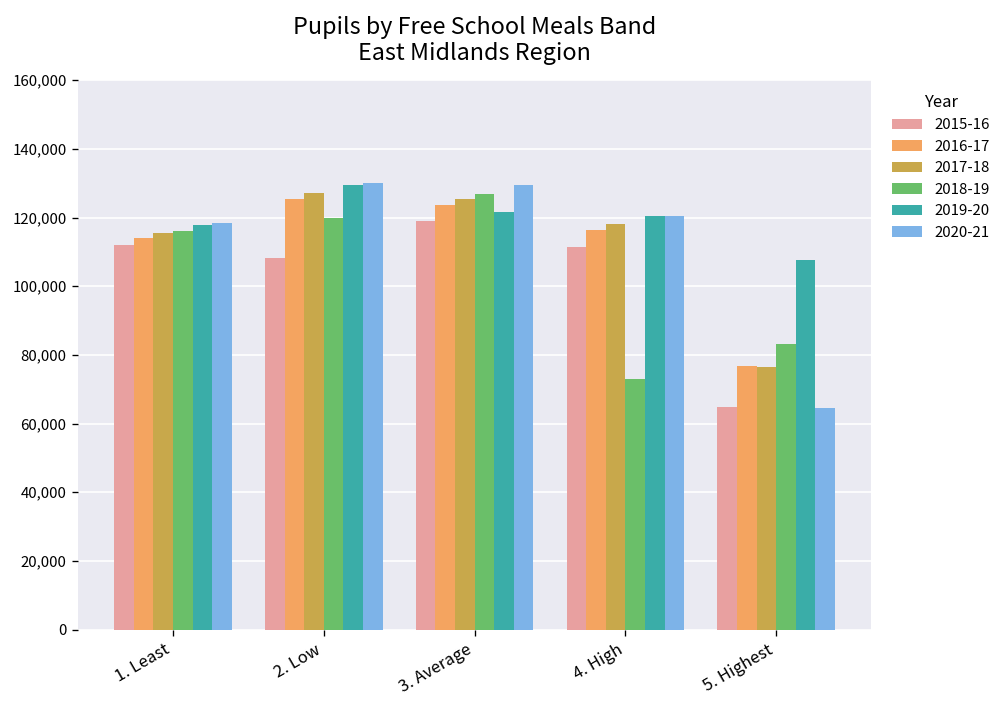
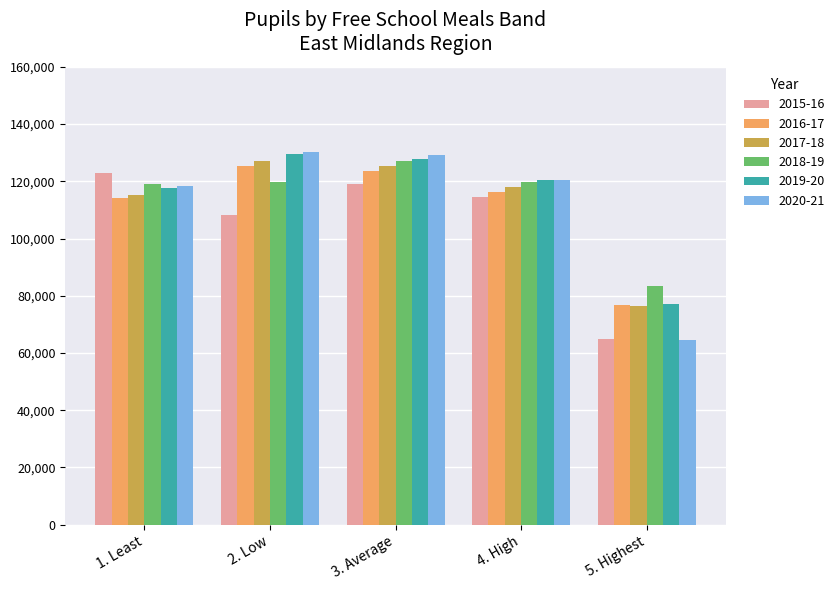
2015-16, 1. Least: 112,000 -> 123,000
2018-19, 1. Least: 116,000 -> 119,000
2019-20, 3. Average: 122,000 -> 128,000
2015-16, 4. High: 111,000 -> 115,000
2018-19, 4. High: 73,000 -> 120,000
2019-20, 5. Highest: 108,000 -> 77,000
